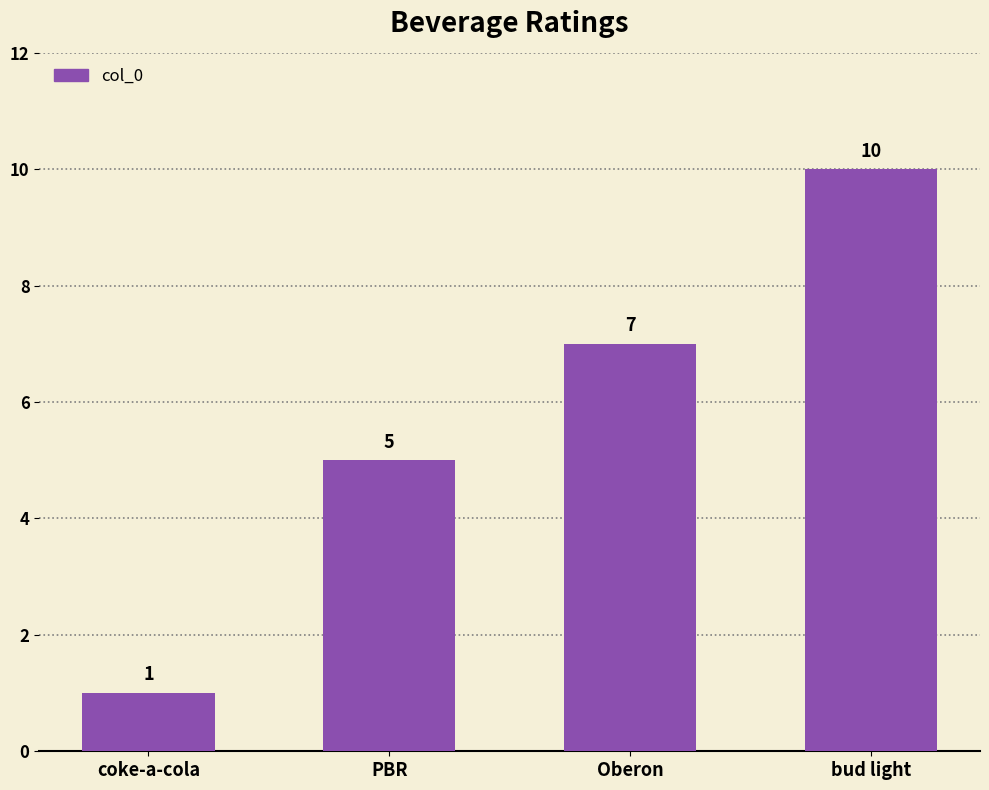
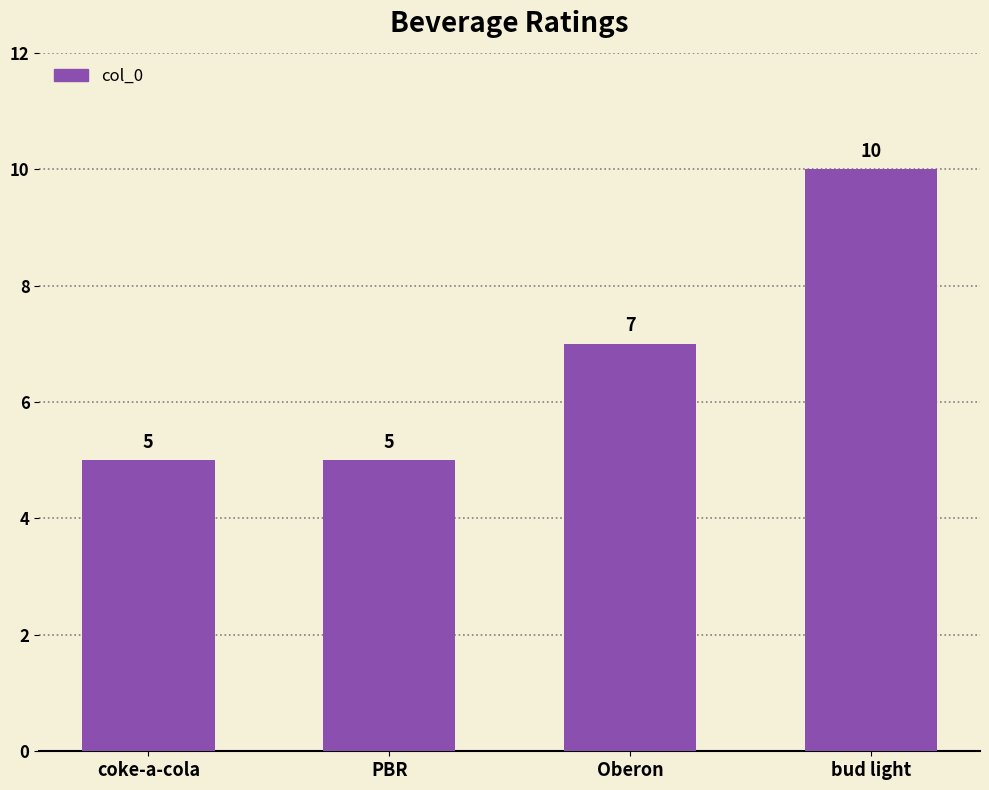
coke-a-cola: 1 -> 5
